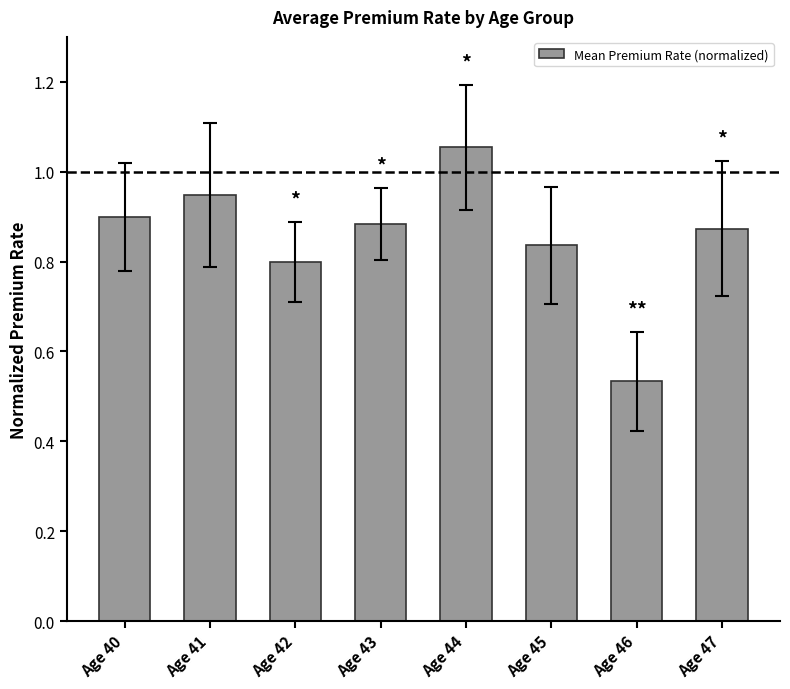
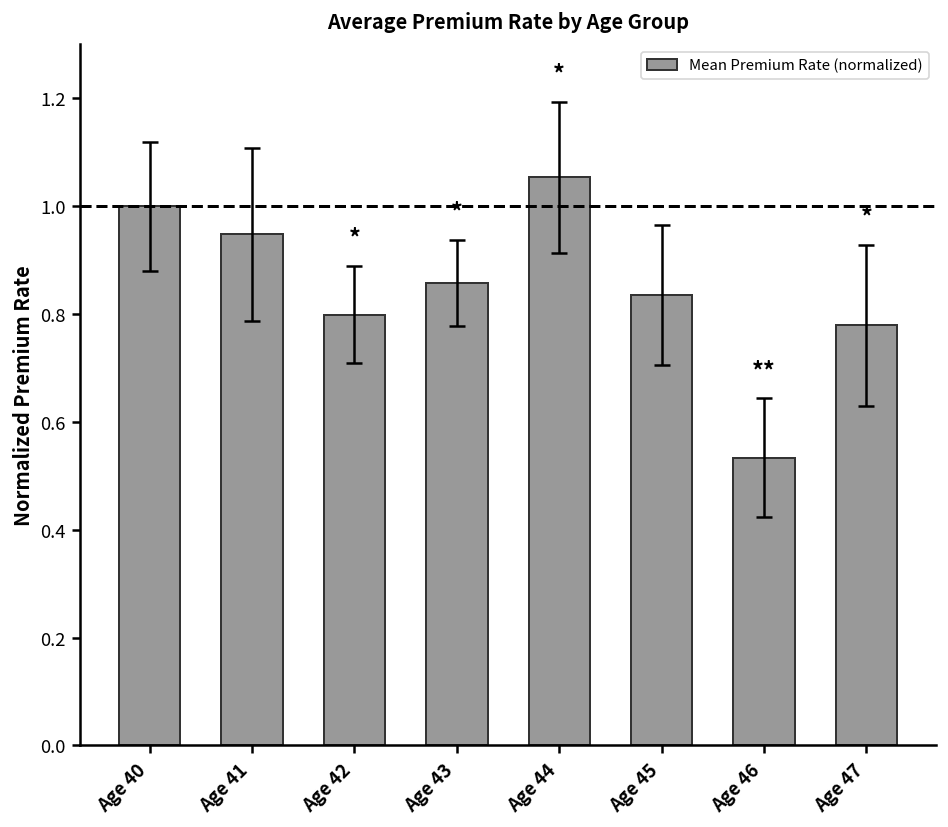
Mean Premium Rate (normalized), Age 40: 0.9 -> 1.0
Mean Premium Rate (normalized), Age 43: 0.88 -> 0.86
Mean Premium Rate (normalized), Age 47: 0.87 -> 0.78
